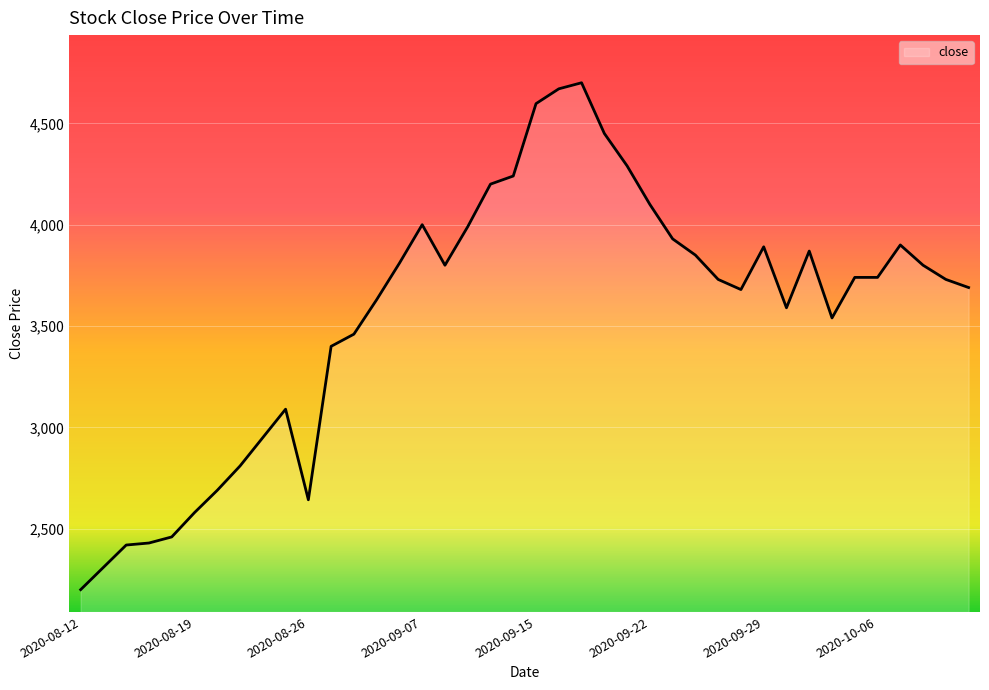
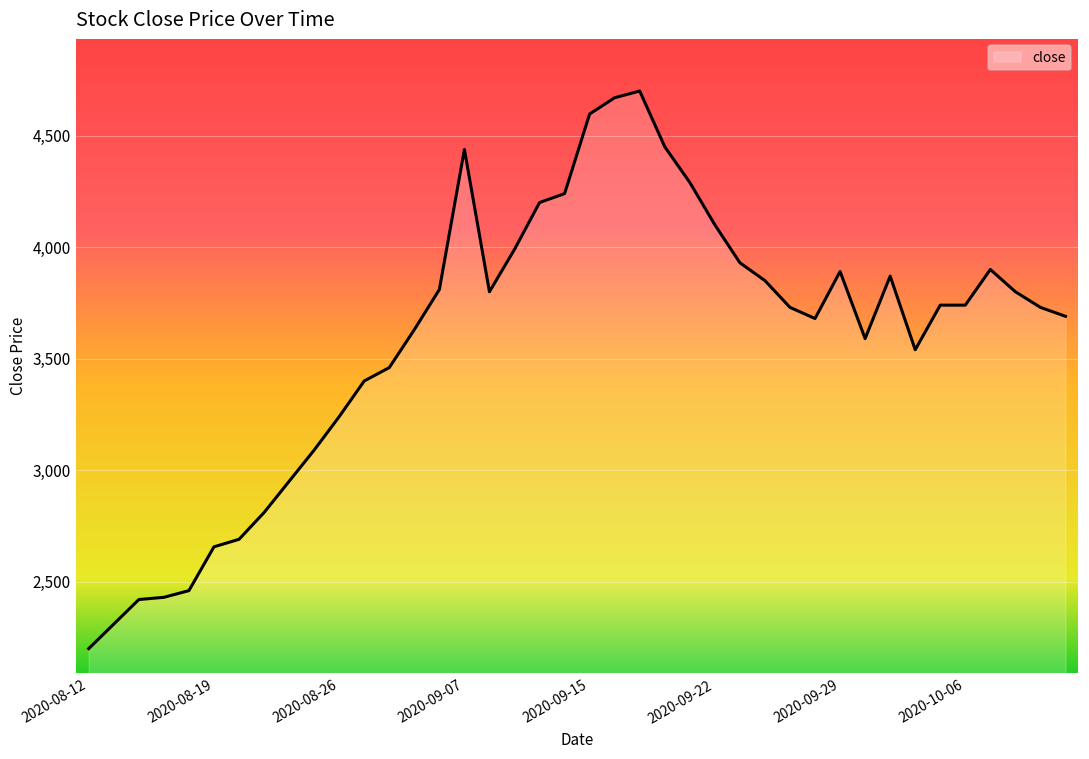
2020-08-19: 2,580 -> 2,660
2020-08-26: 2,640 -> 3,240
2020-09-07: 4,000 -> 4,440
